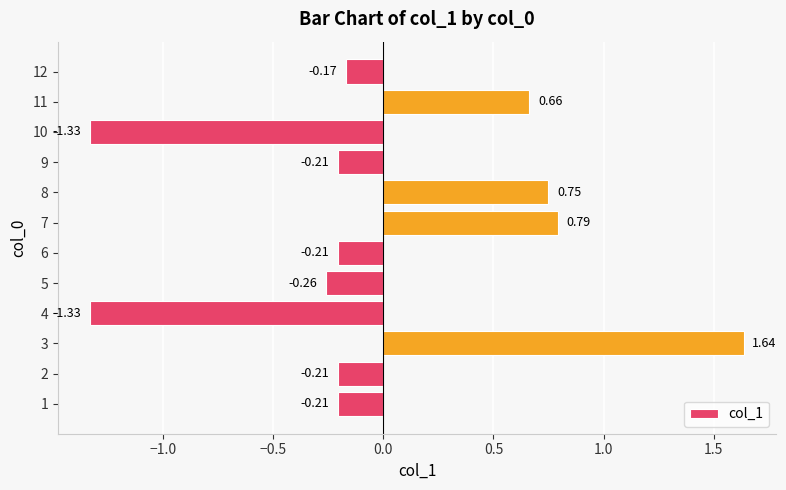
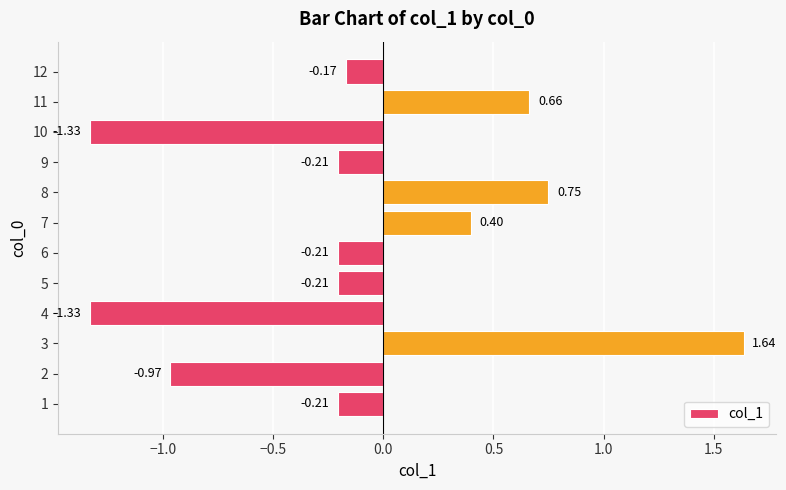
7: 0.79 -> 0.40
5: -0.26 -> -0.21
2: -0.21 -> -0.97
